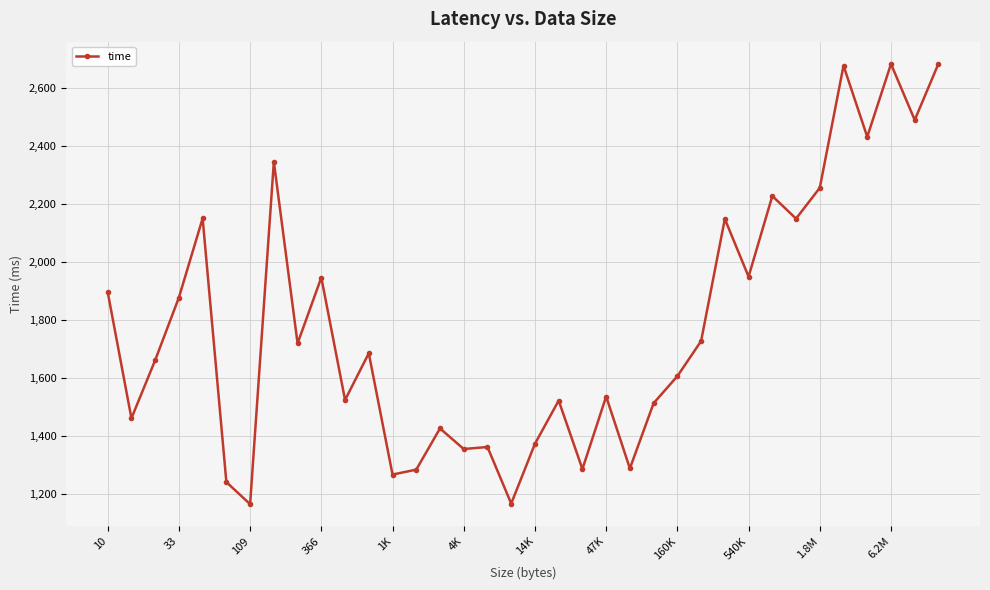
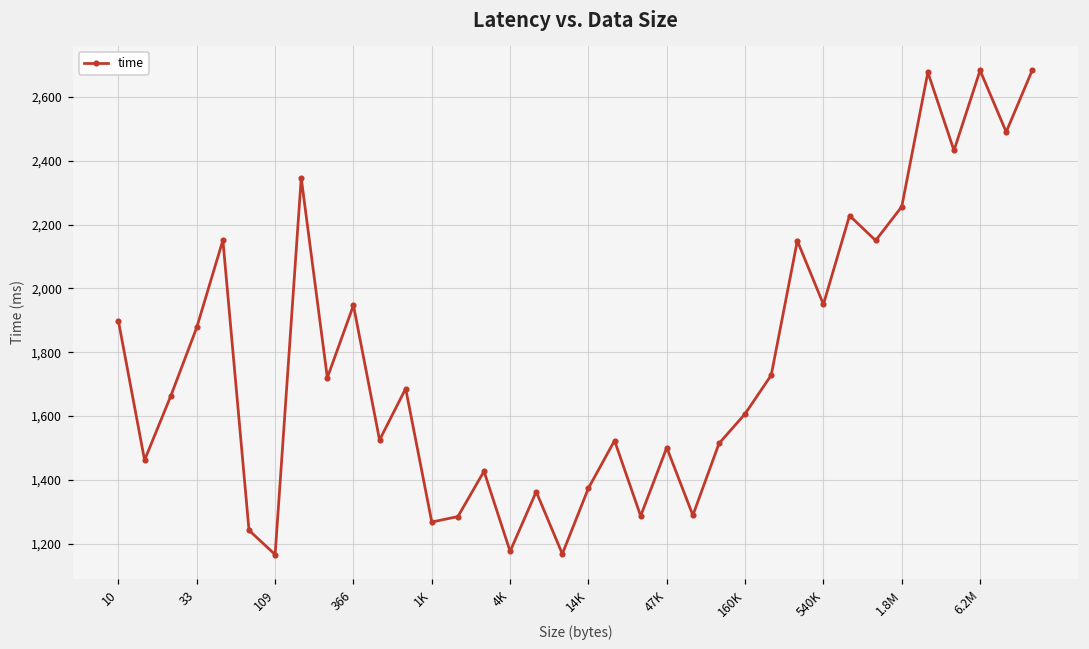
4K: 1,360 -> 1,180
47K: 1,540 -> 1,500
